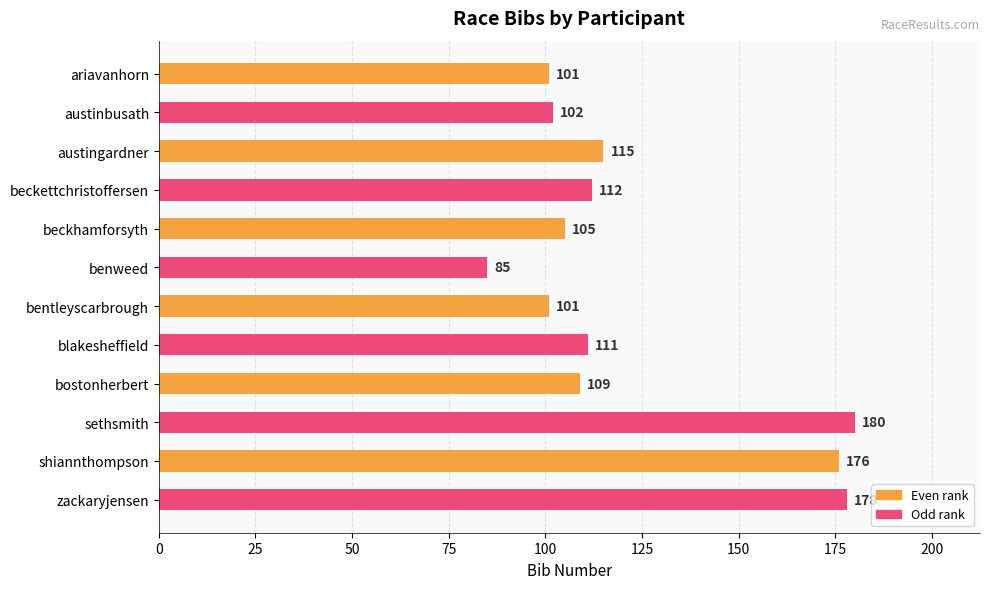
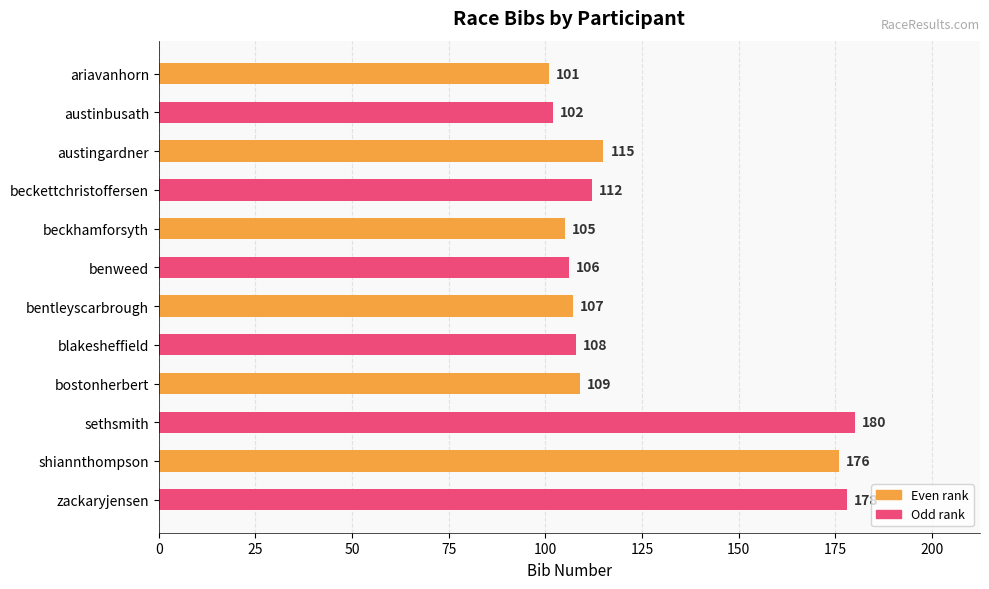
benweed: 85 -> 106
bentleyscarbrough: 101 -> 107
blakesheffield: 111 -> 108
